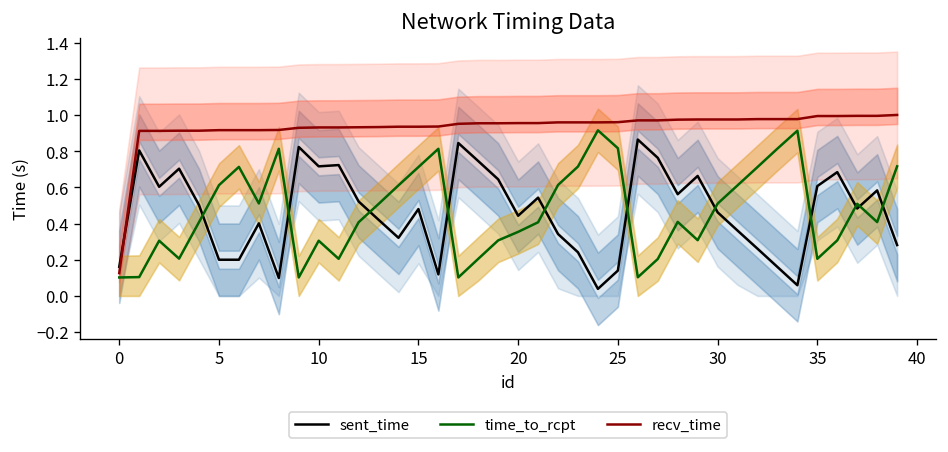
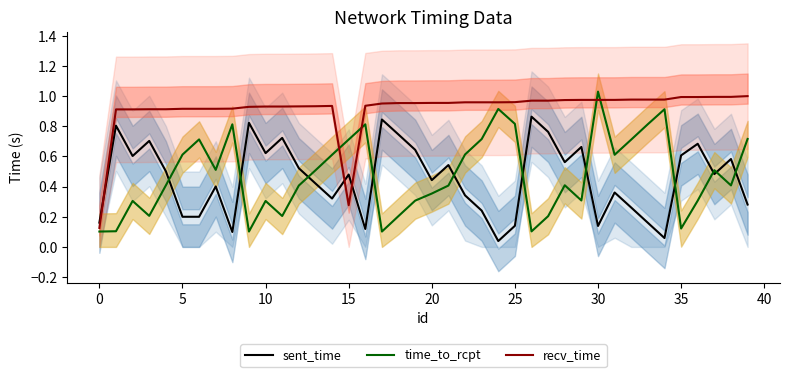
sent_time, 10: 0.72 -> 0.62
recv_time, 15: 0.94 -> 0.28
sent_time, 30: 0.46 -> 0.14
time_to_rcpt, 30: 0.51 -> 1.03
time_to_rcpt, 35: 0.21 -> 0.12
